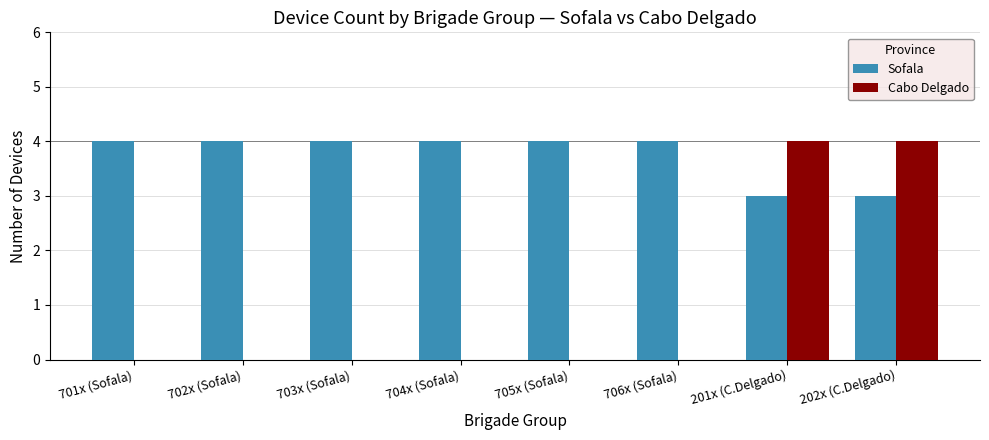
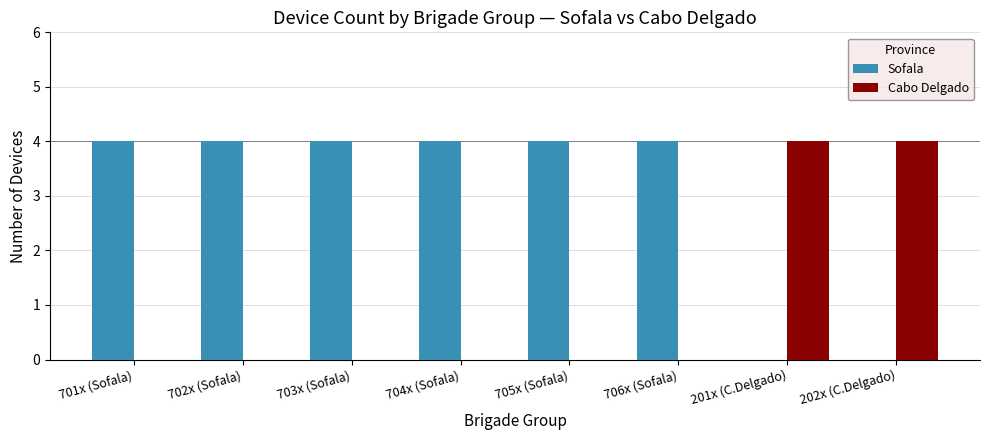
Sofala, 201x (C.Delgado): 3 -> 0
Sofala, 202x (C.Delgado): 3 -> 0
